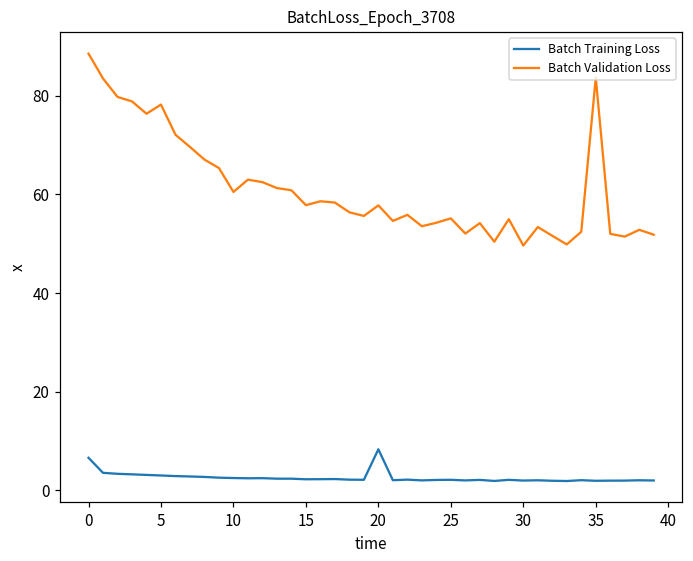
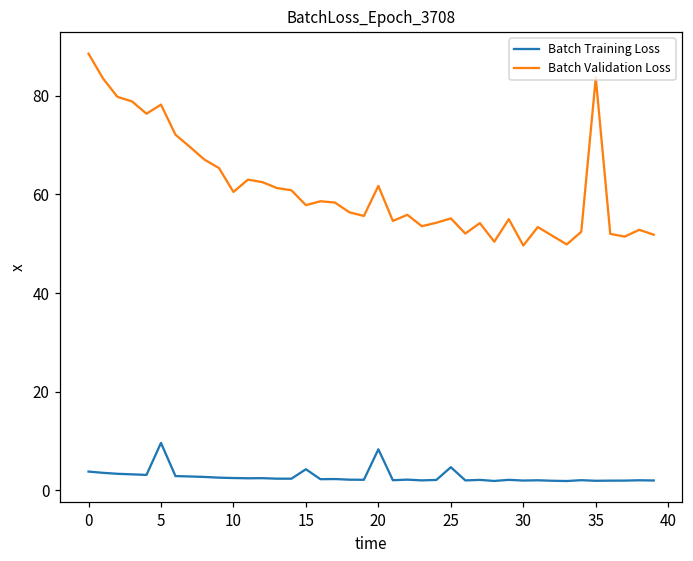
Batch Training Loss, 0: 7 -> 4
Batch Training Loss, 5: 3 -> 10
Batch Training Loss, 15: 2 -> 4
Batch Validation Loss, 20: 58 -> 62
Batch Training Loss, 25: 2 -> 5
